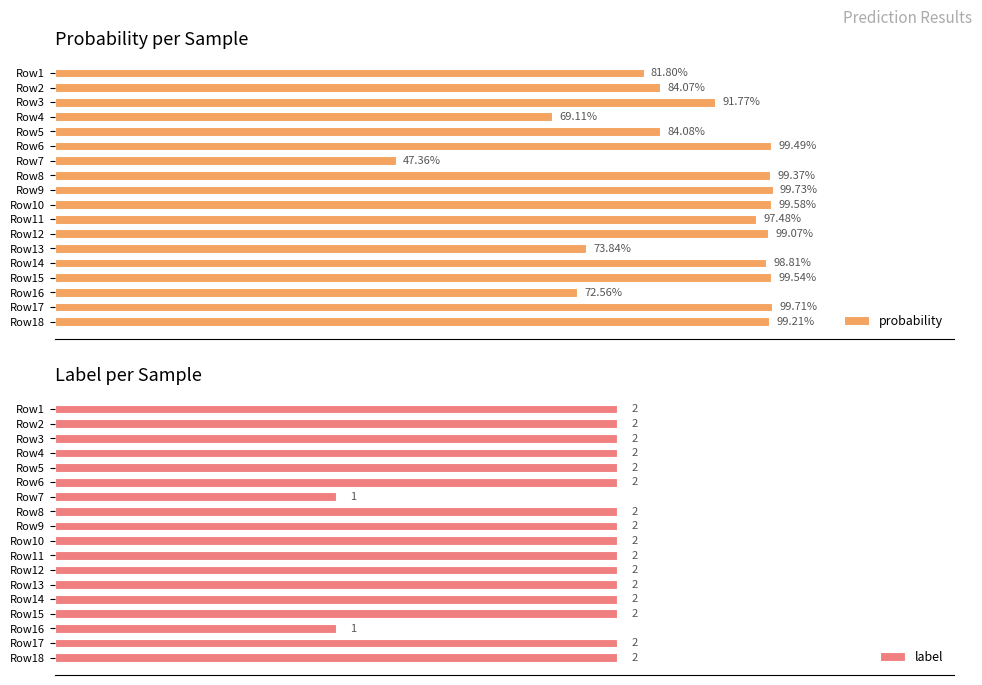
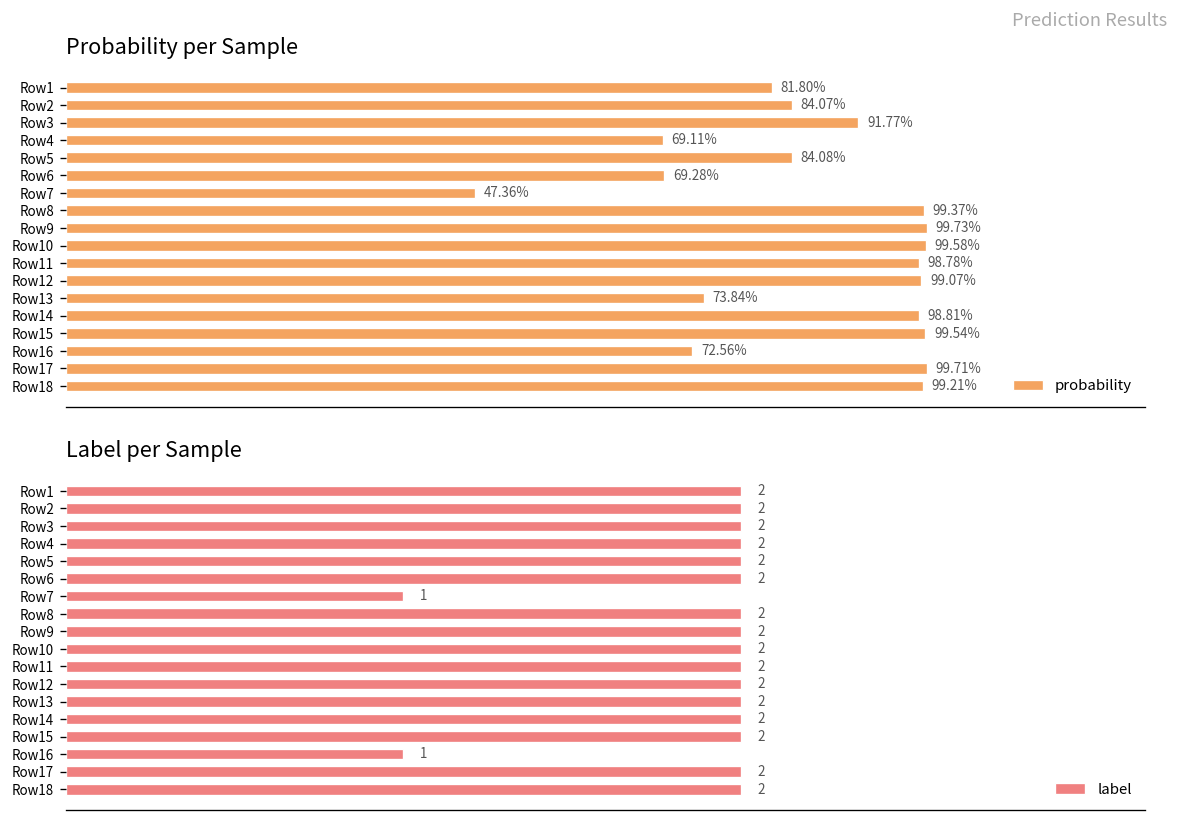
Probability per Sample, Row6: 99.49% -> 69.28%
Probability per Sample, Row11: 97.48% -> 98.78%
